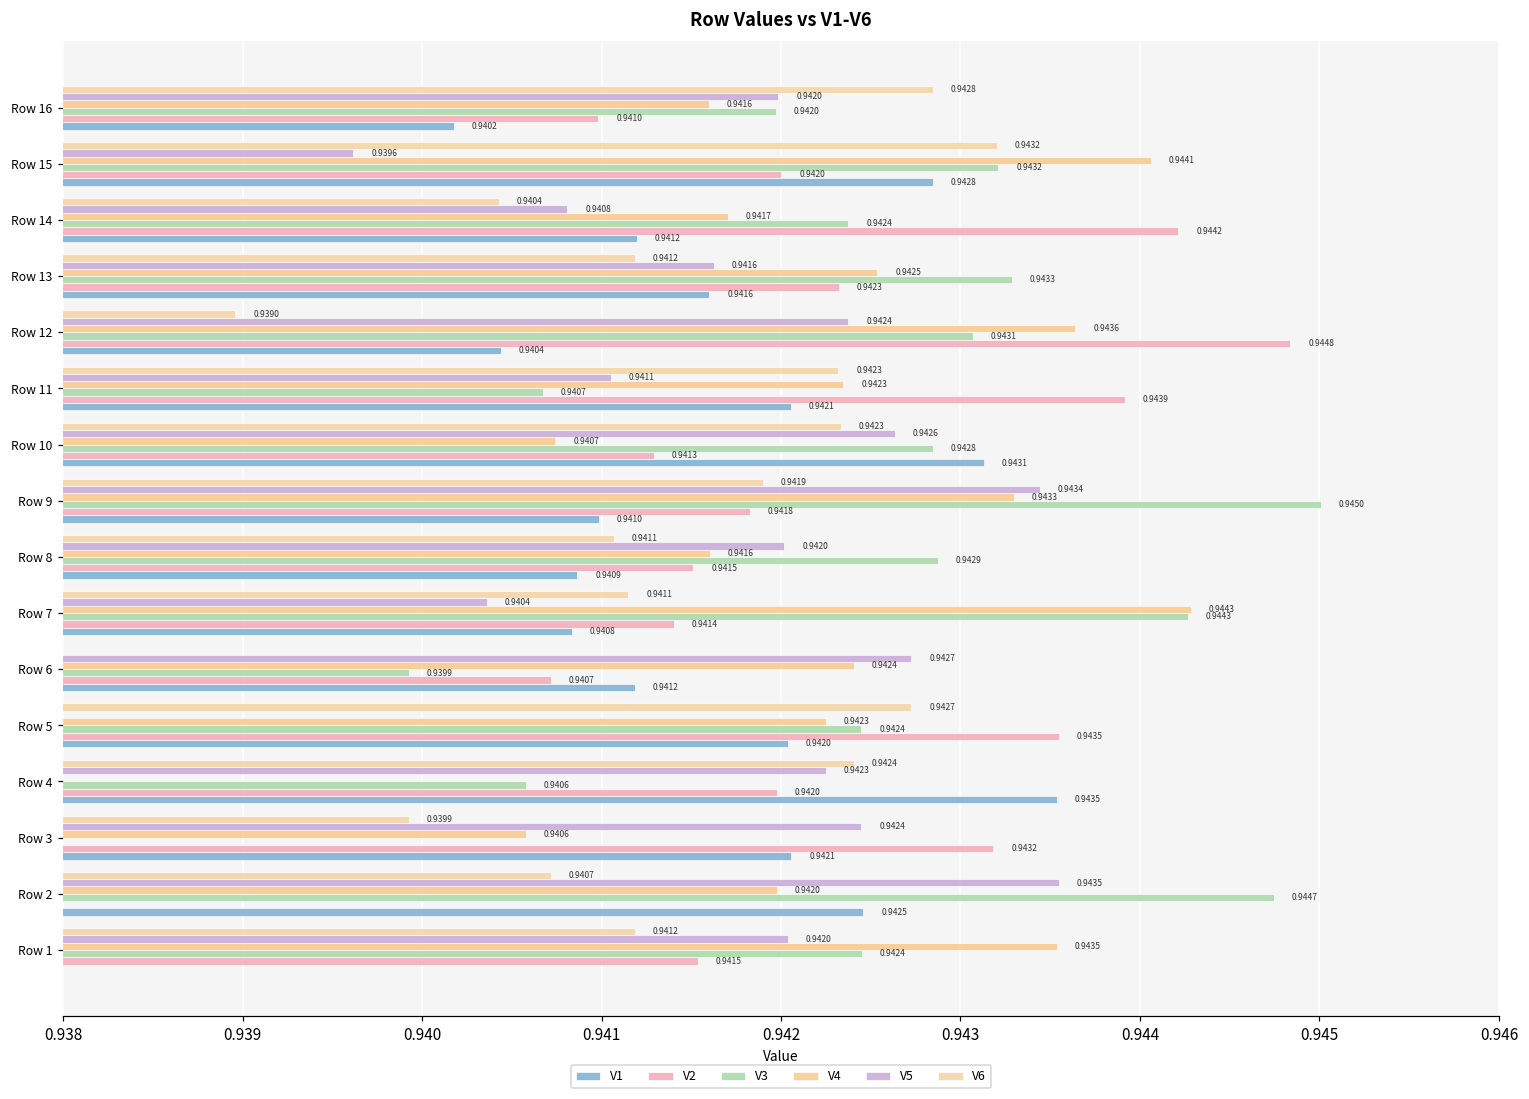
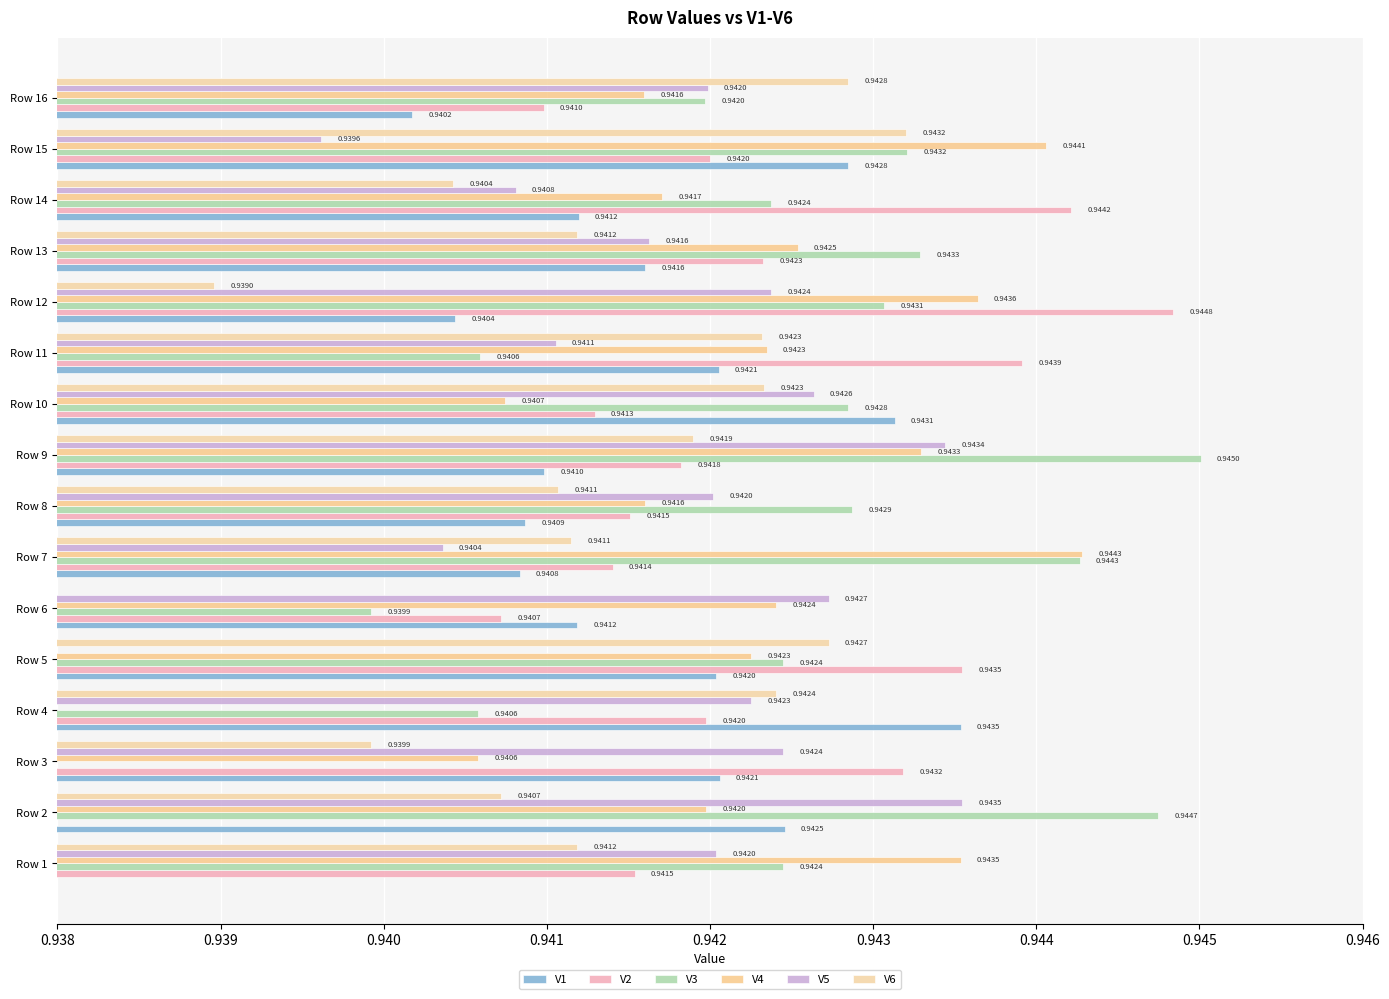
V3, Row 11: 0.9407 -> 0.9406
